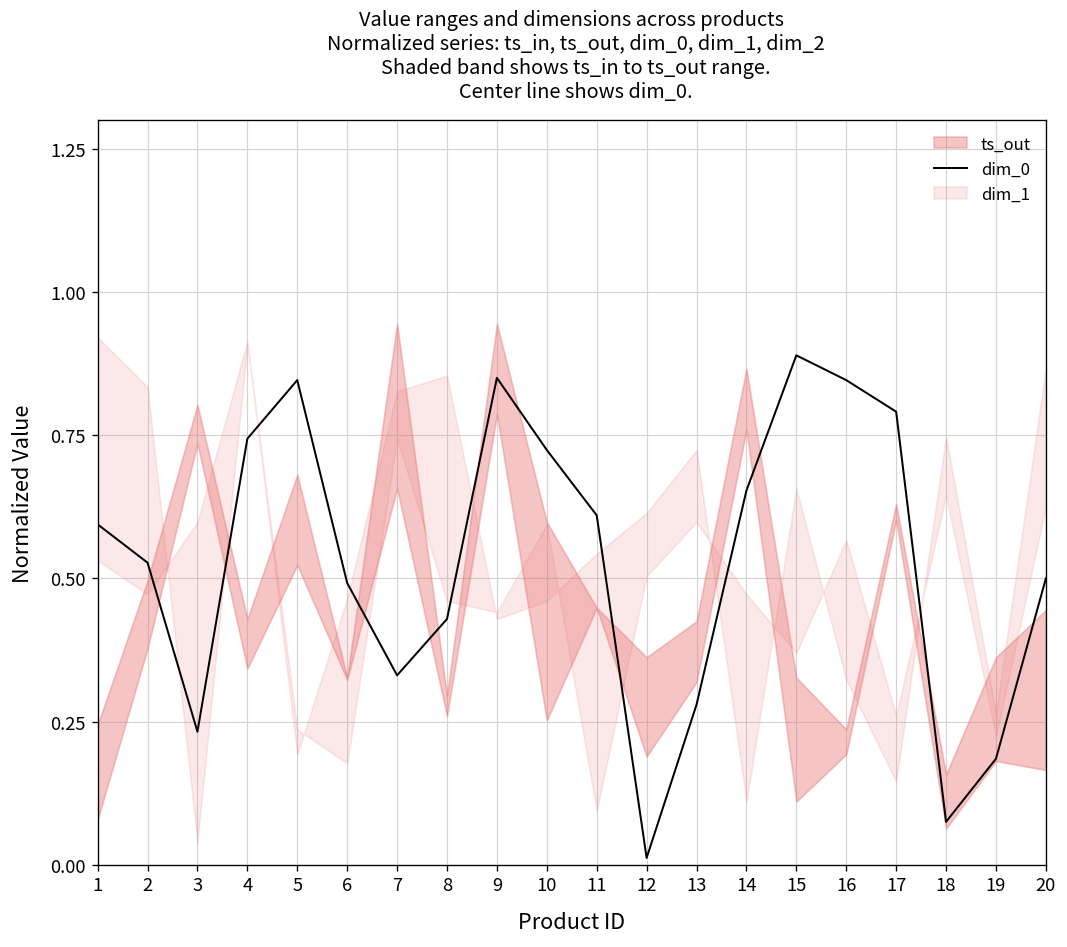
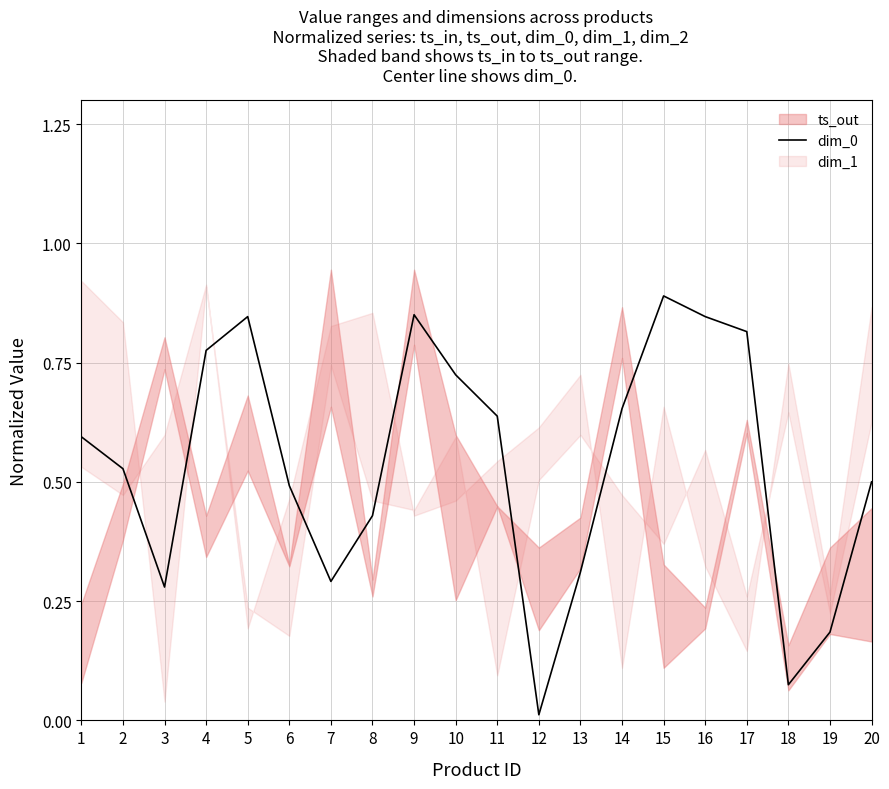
dim_0, 3: 0.23 -> 0.28
dim_0, 4: 0.74 -> 0.78
dim_0, 7: 0.33 -> 0.29
dim_0, 11: 0.61 -> 0.64
dim_0, 13: 0.28 -> 0.31
dim_0, 17: 0.79 -> 0.81
